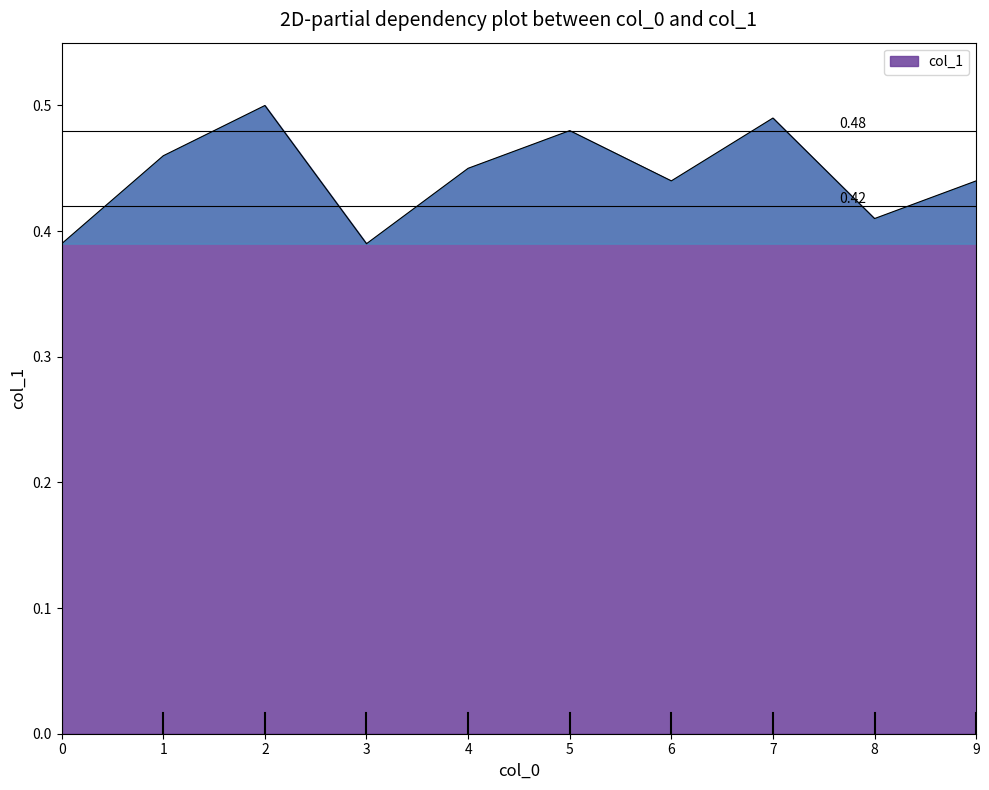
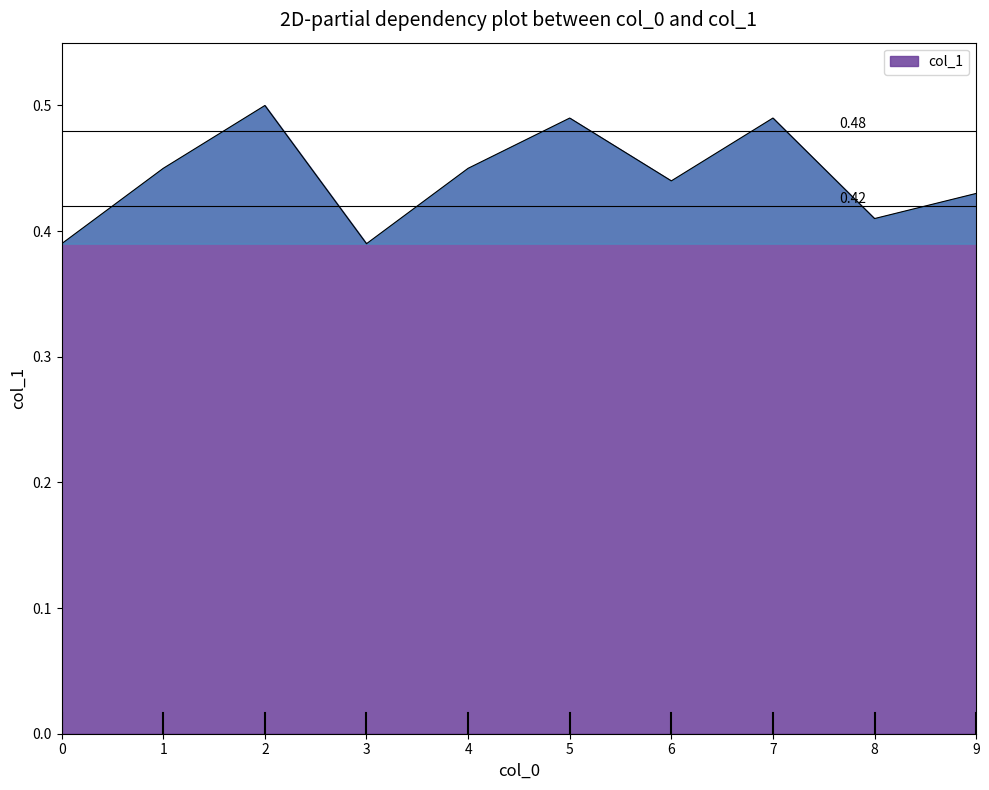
1: 0.46 -> 0.45
5: 0.48 -> 0.49
9: 0.44 -> 0.43
